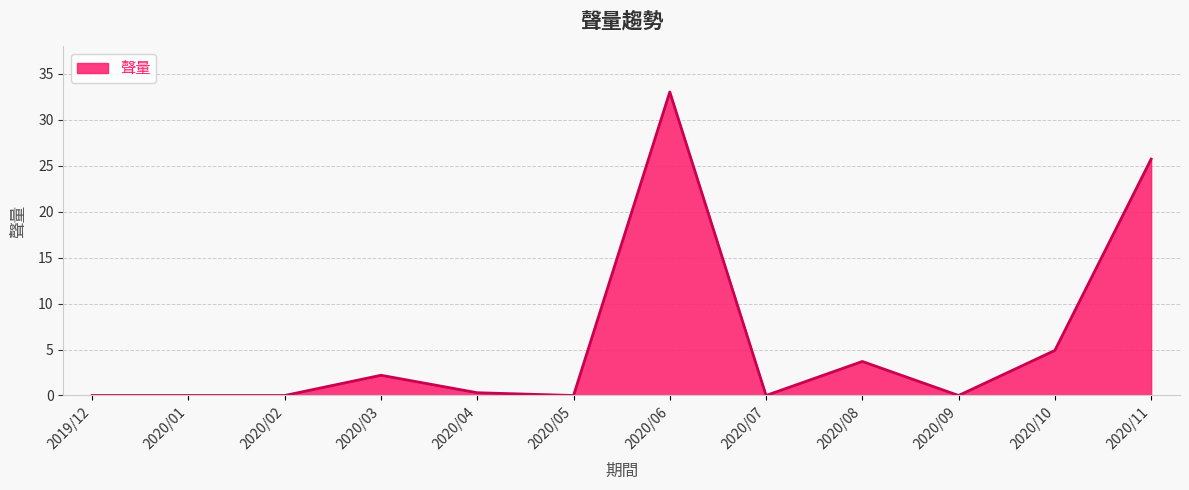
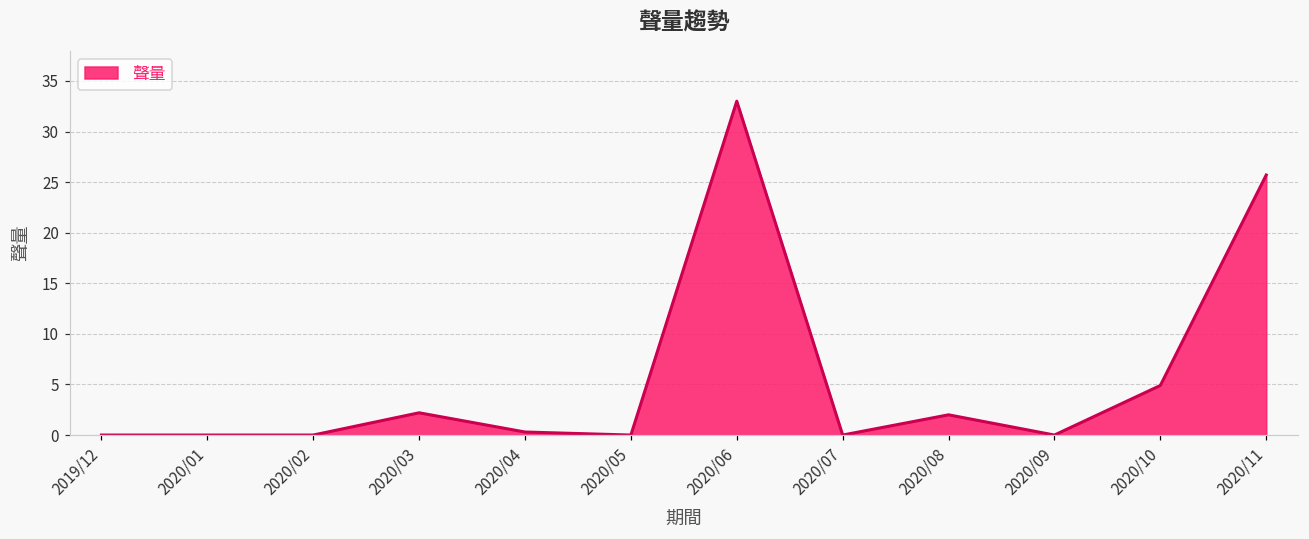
2020/08: 4 -> 2
